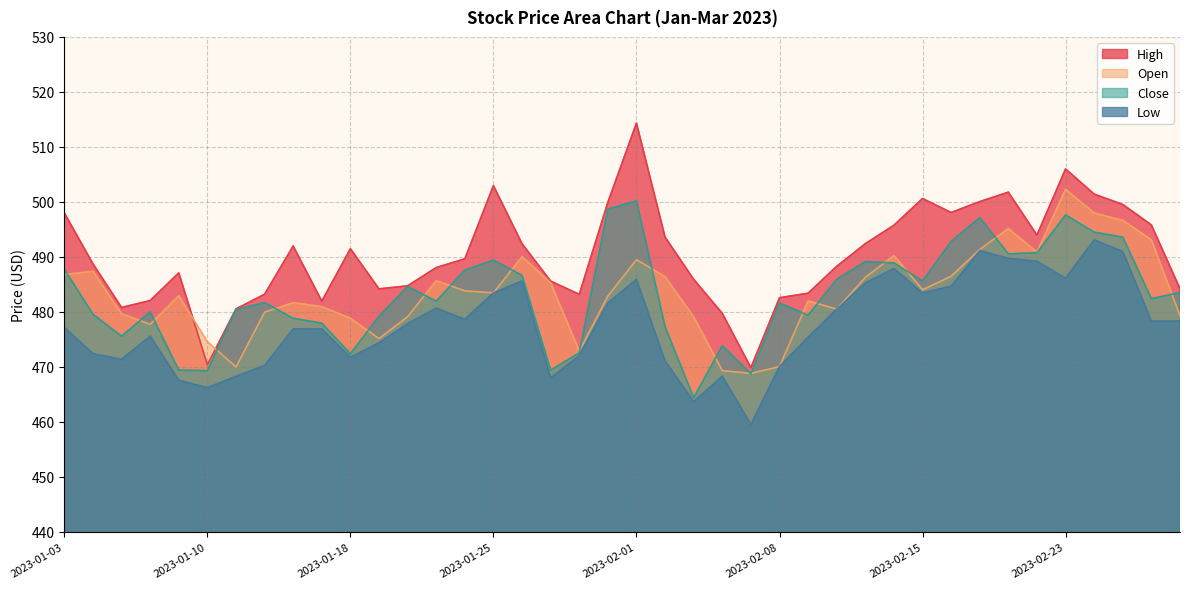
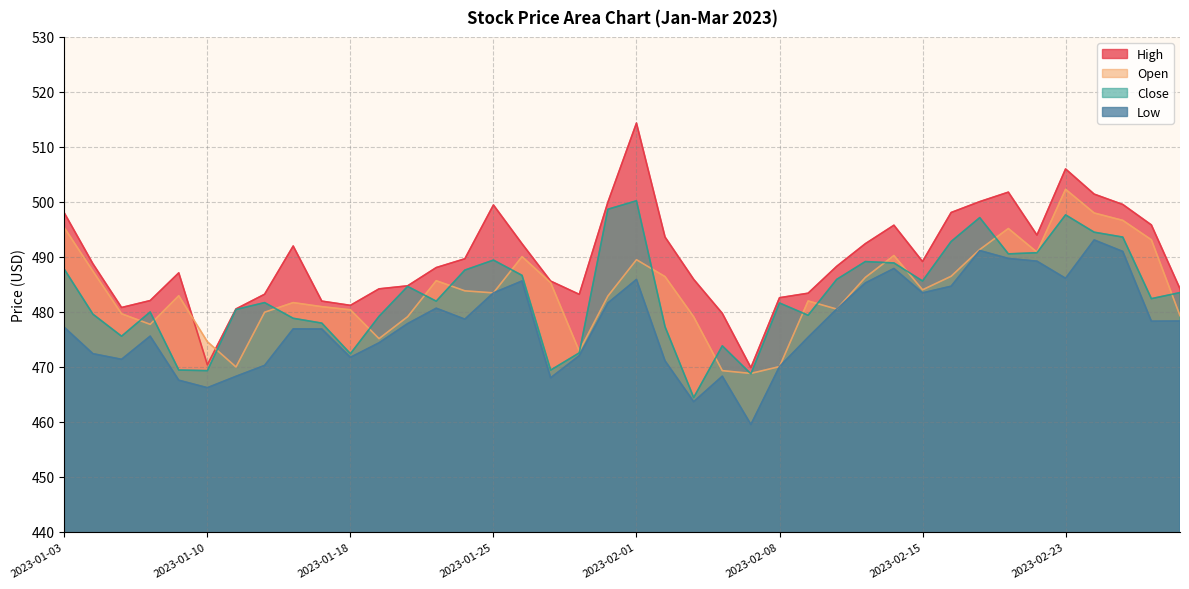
Open, 2023-01-03: 487 -> 495
High, 2023-01-18: 492 -> 481
Open, 2023-01-18: 479 -> 480
High, 2023-01-25: 503 -> 499
High, 2023-02-15: 501 -> 489
